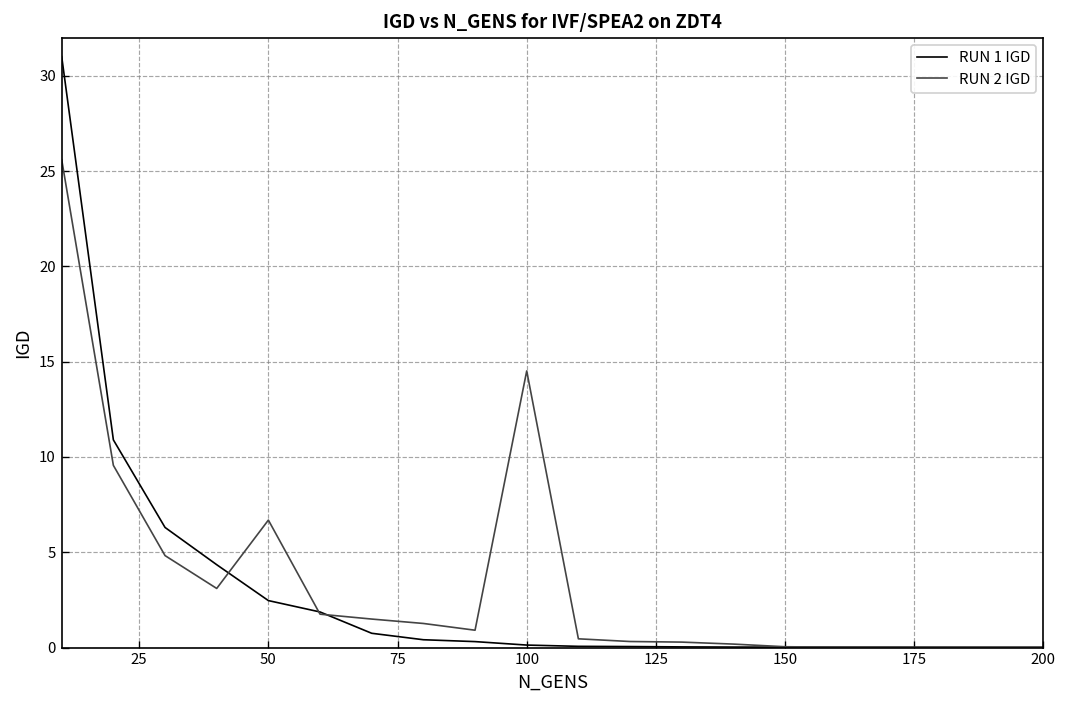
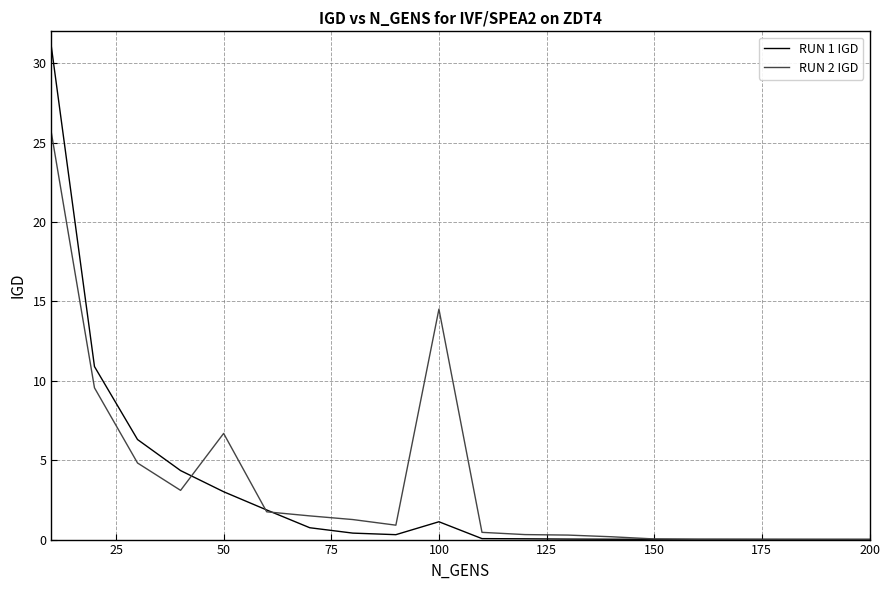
RUN 1 IGD, 50: 2.5 -> 3.0
RUN 1 IGD, 100: 0.1 -> 1.1
